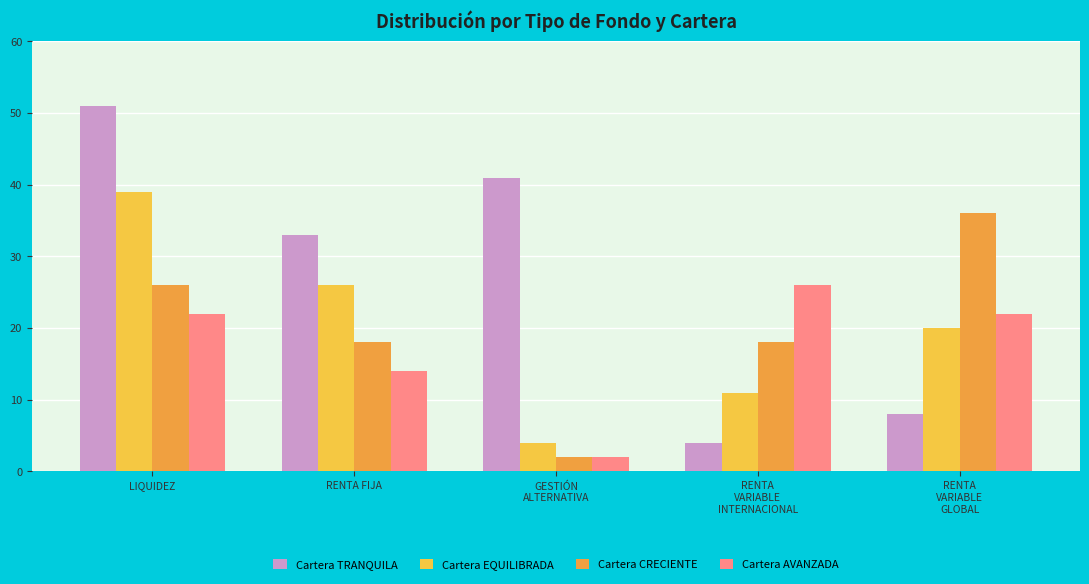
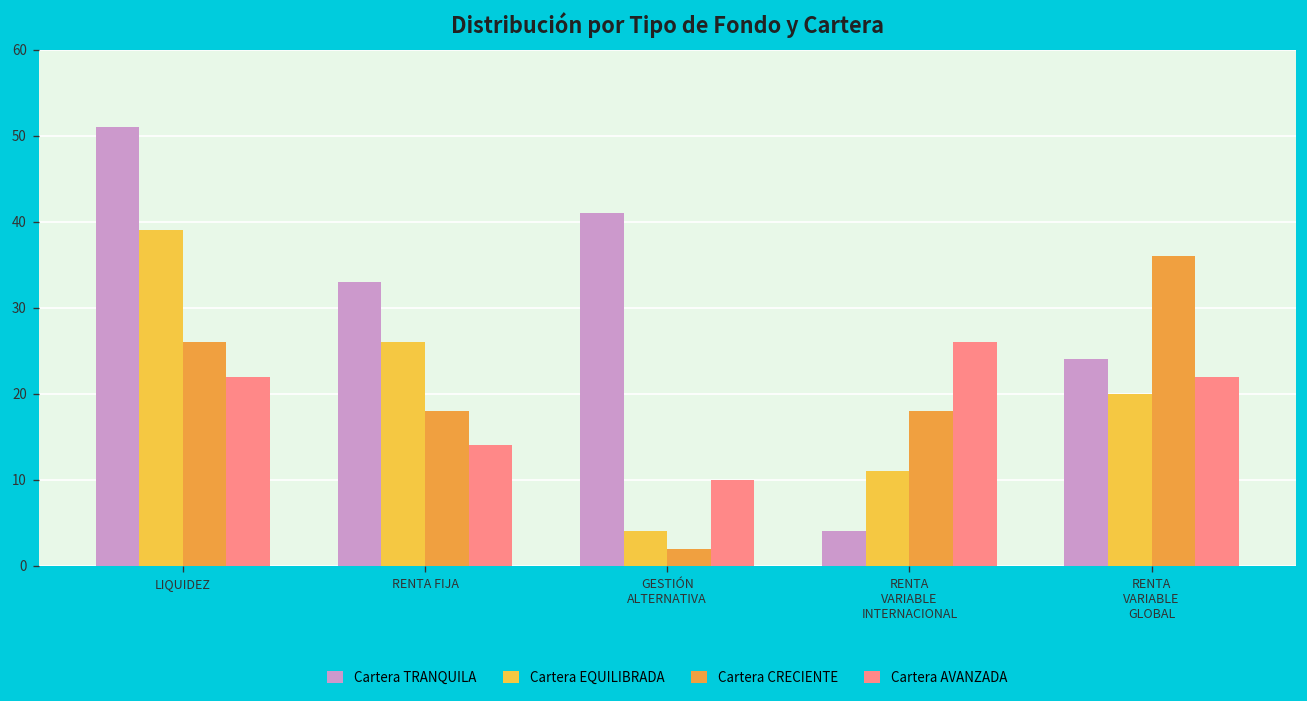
Cartera AVANZADA, GESTIÓN ALTERNATIVA: 2 -> 10
Cartera TRANQUILA, RENTA VARIABLE GLOBAL: 8 -> 24
